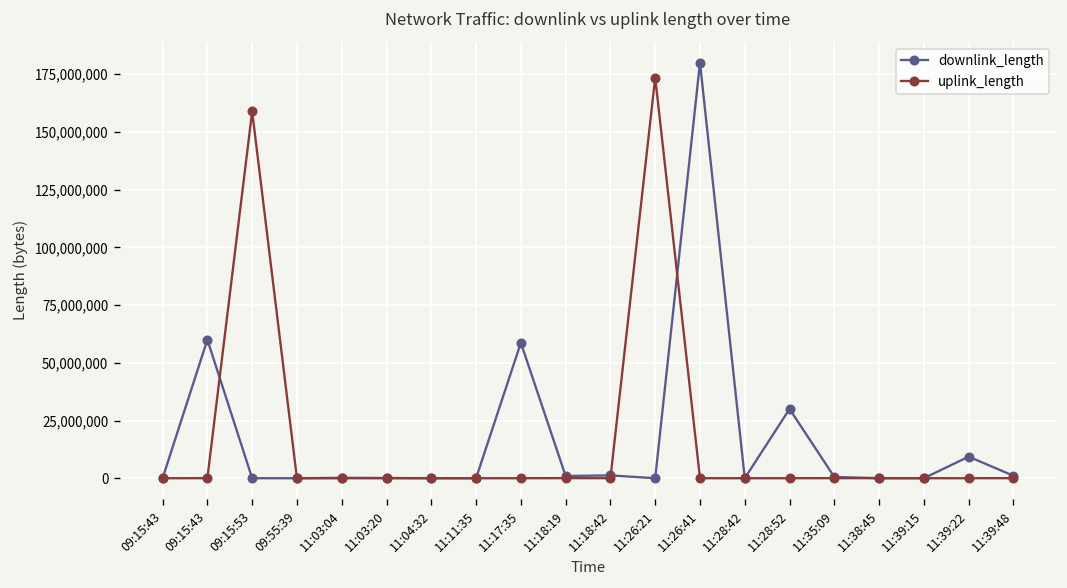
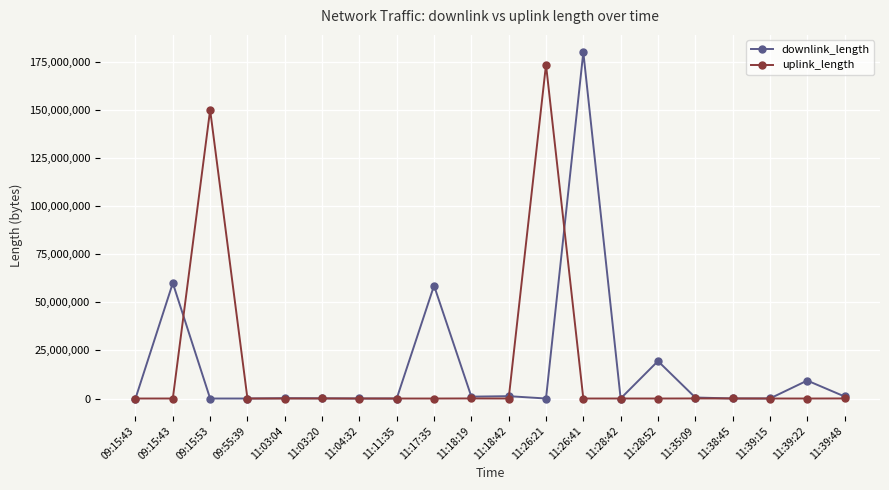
uplink_length, 09:15:53: 159,000,000 -> 150,000,000
downlink_length, 11:28:52: 30,000,000 -> 19,000,000
